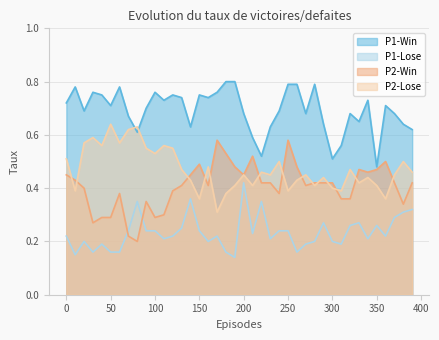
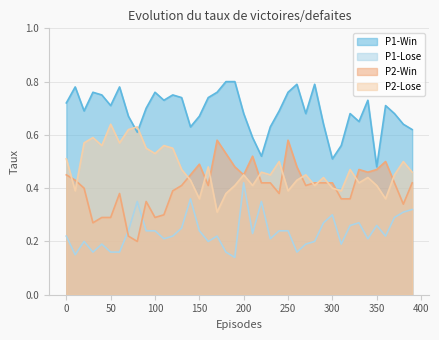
P1-Win, 150: 0.75 -> 0.67
P1-Win, 250: 0.79 -> 0.76
P1-Lose, 300: 0.2 -> 0.3
